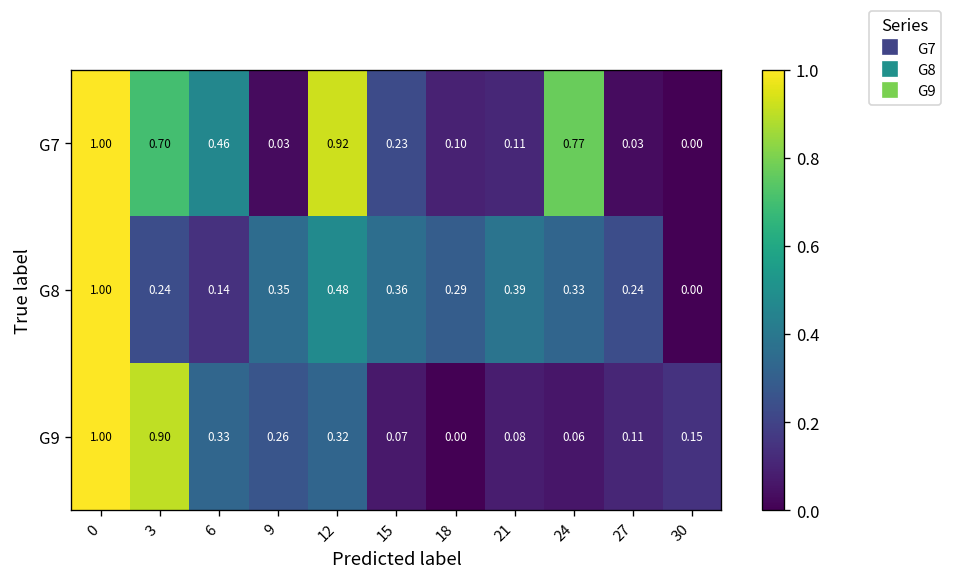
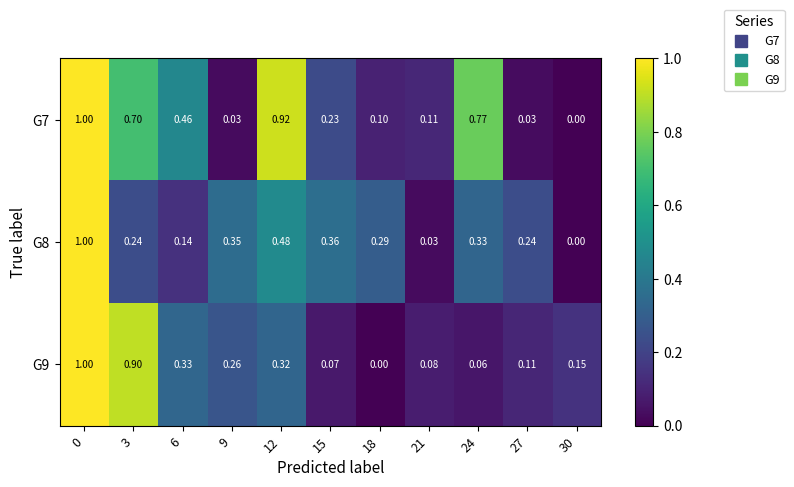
G8, 21: 0.39 -> 0.03
